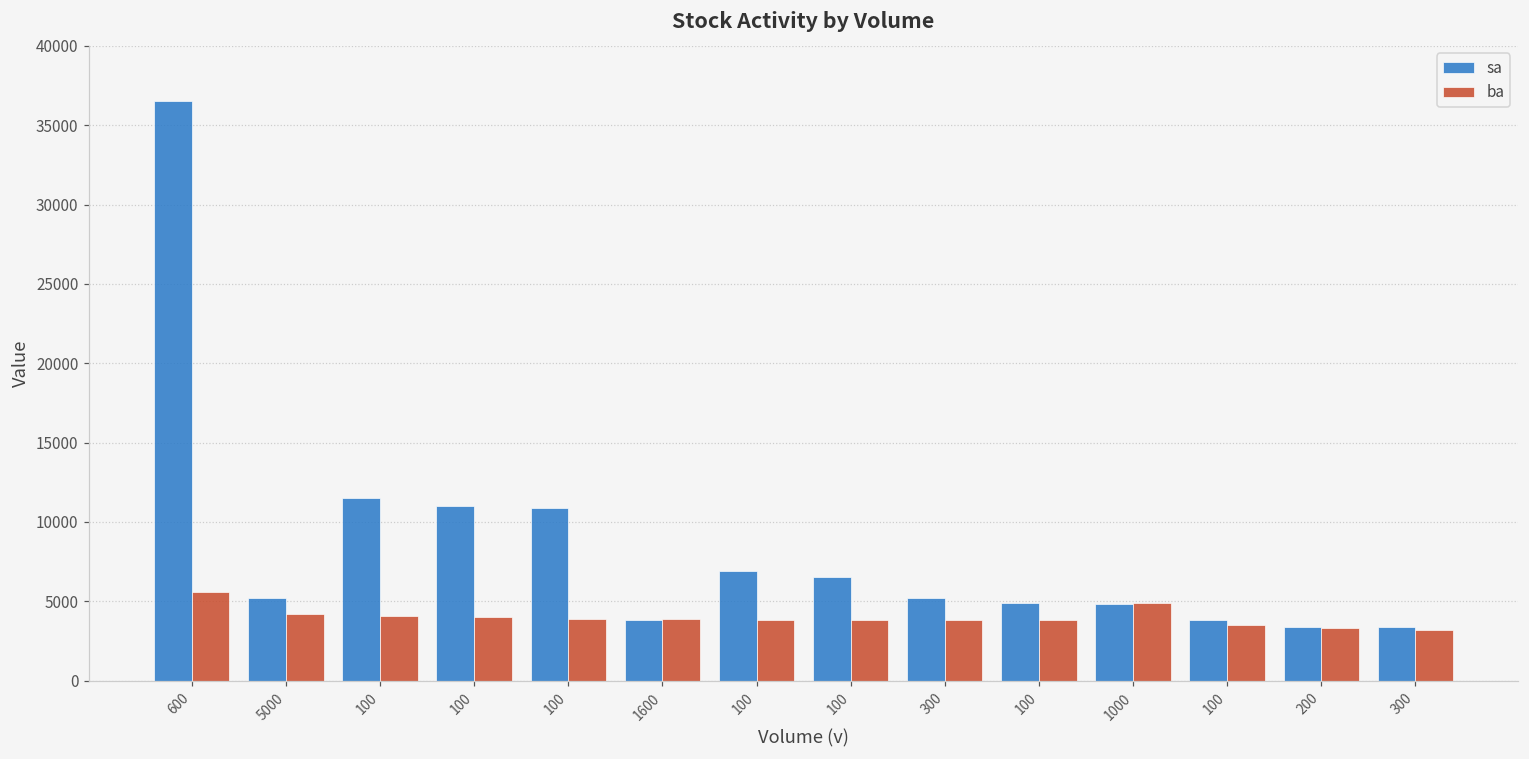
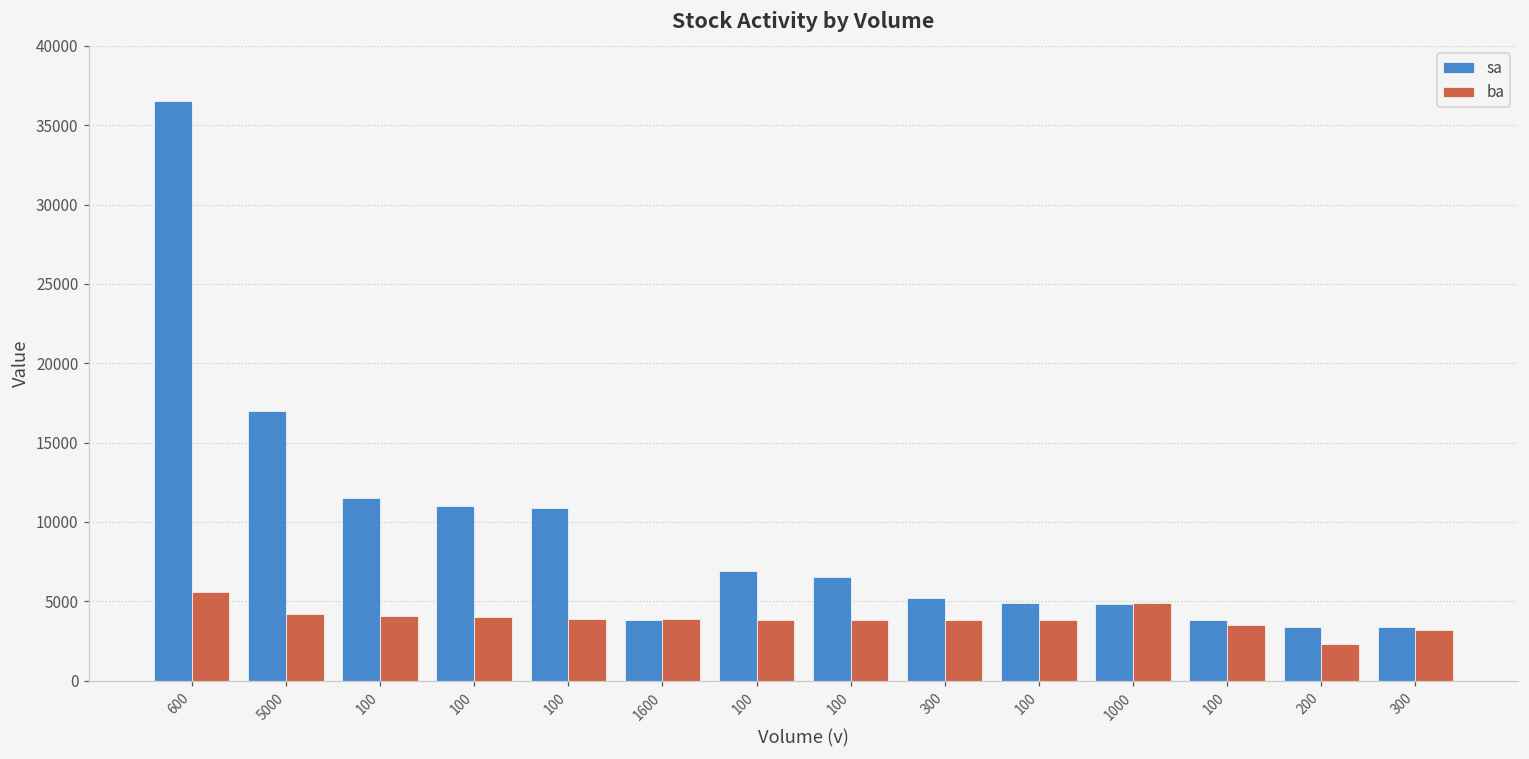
sa, 5000: 5200 -> 17000
ba, 200: 3300 -> 2300
